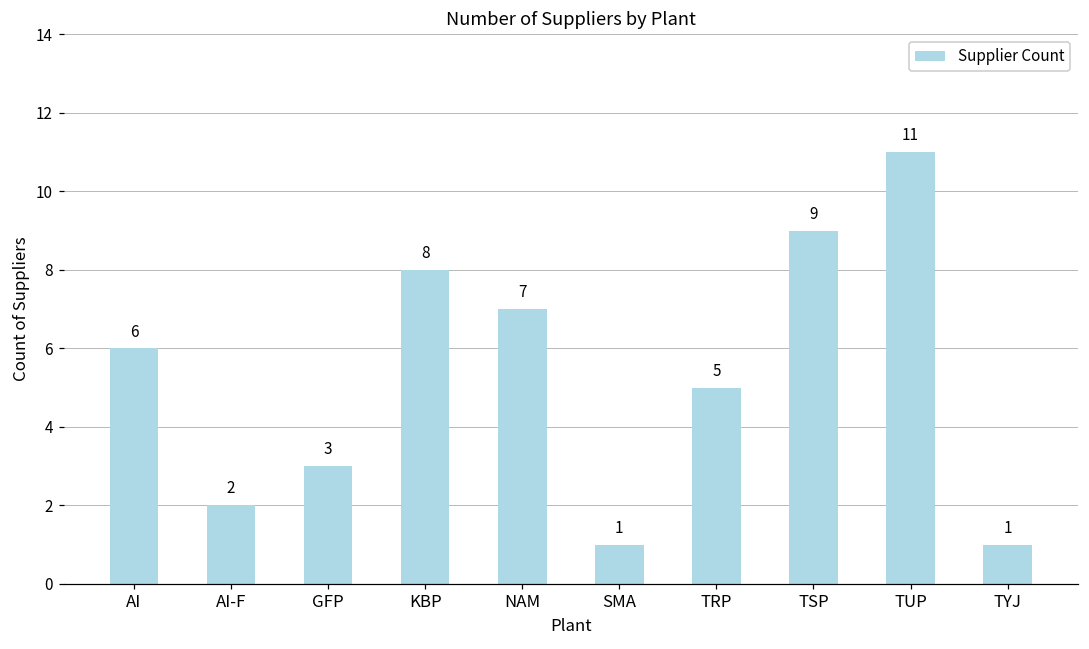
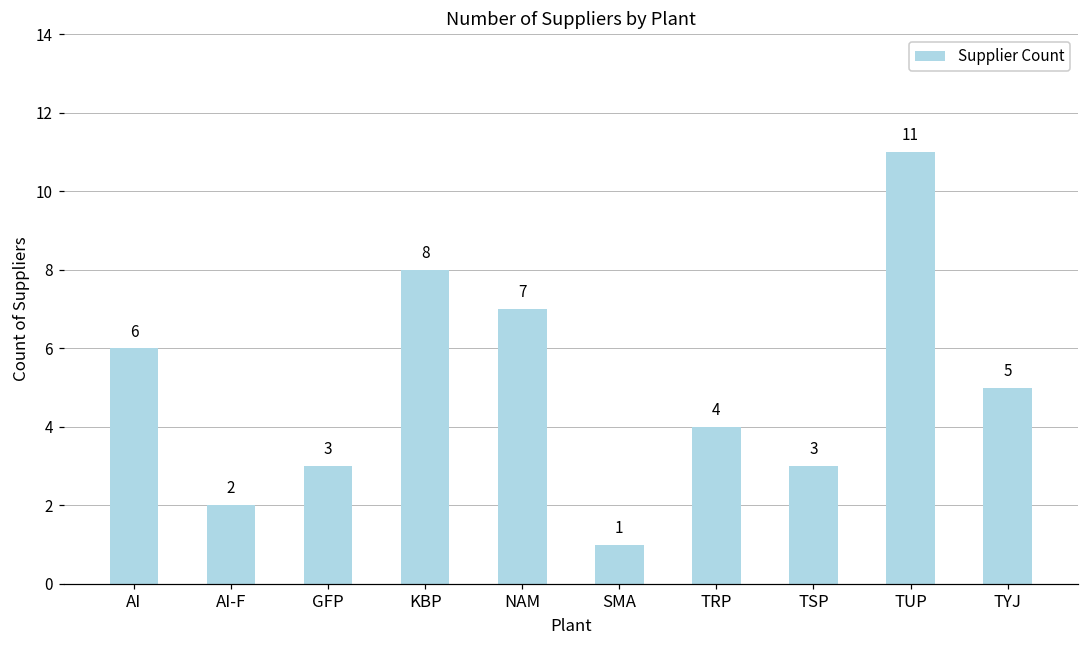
TRP: 5 -> 4
TSP: 9 -> 3
TYJ: 1 -> 5
